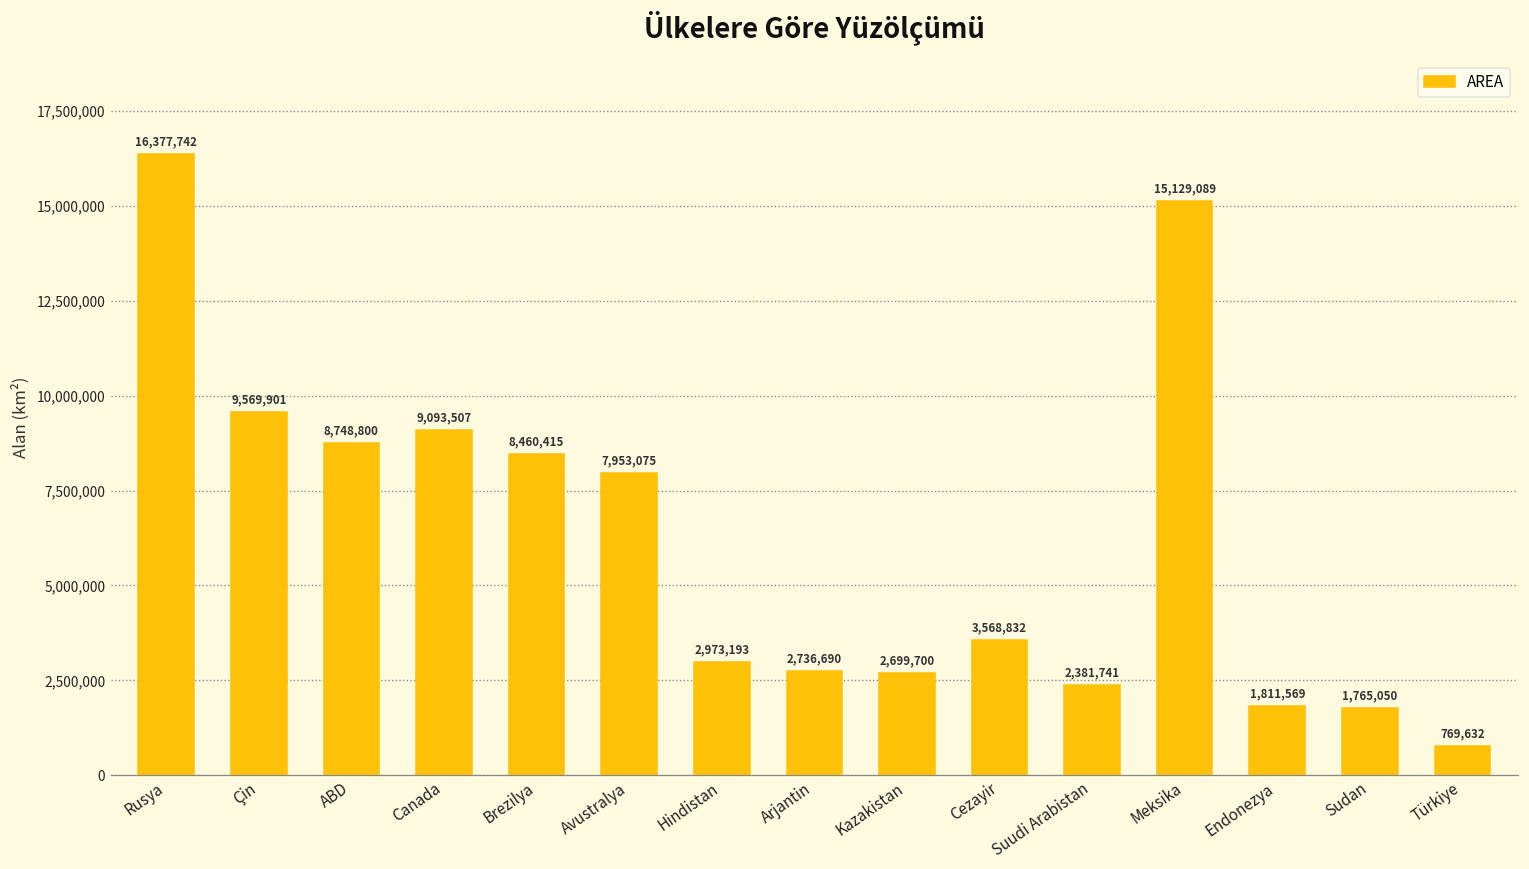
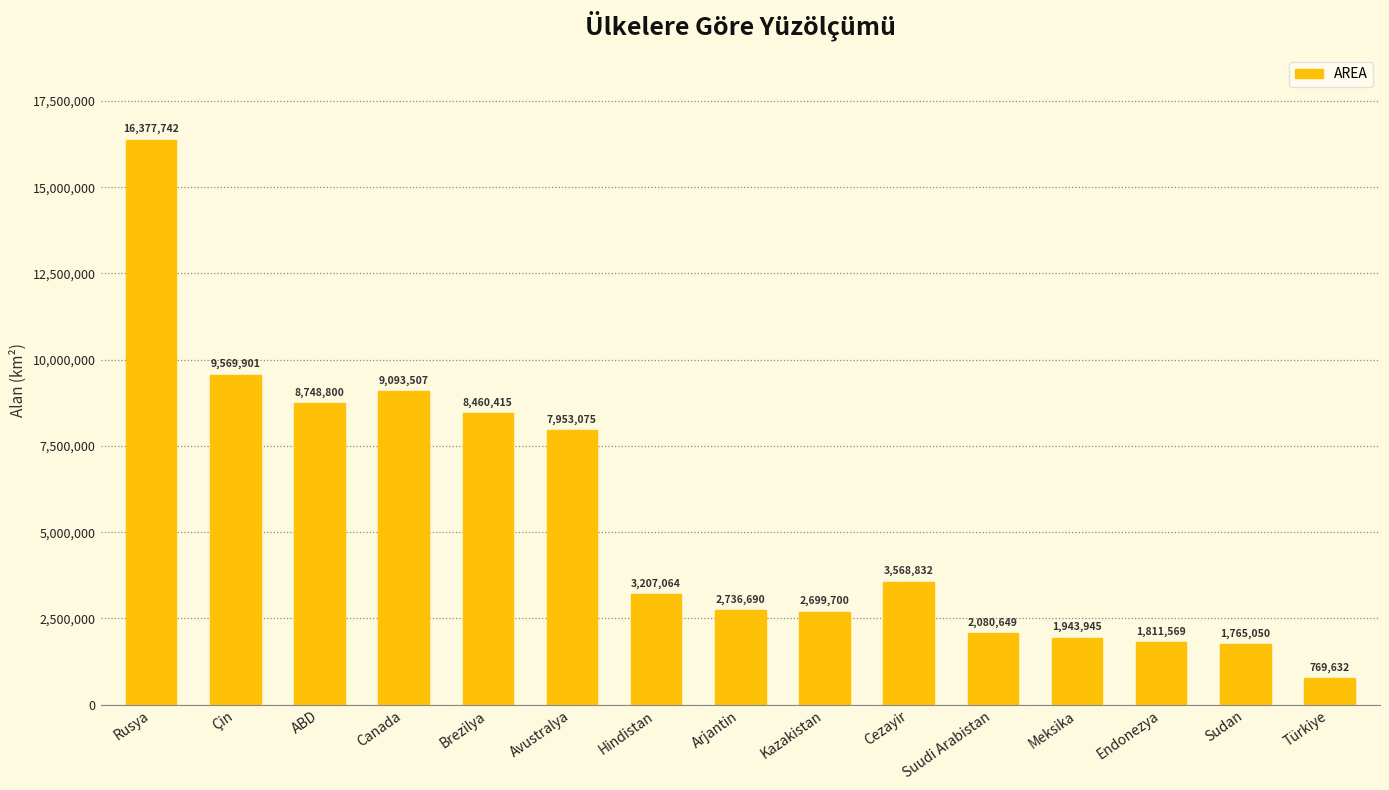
Hindistan: 2,973,193 -> 3,207,064
Suudi Arabistan: 2,381,741 -> 2,080,649
Meksika: 15,129,089 -> 1,943,945
